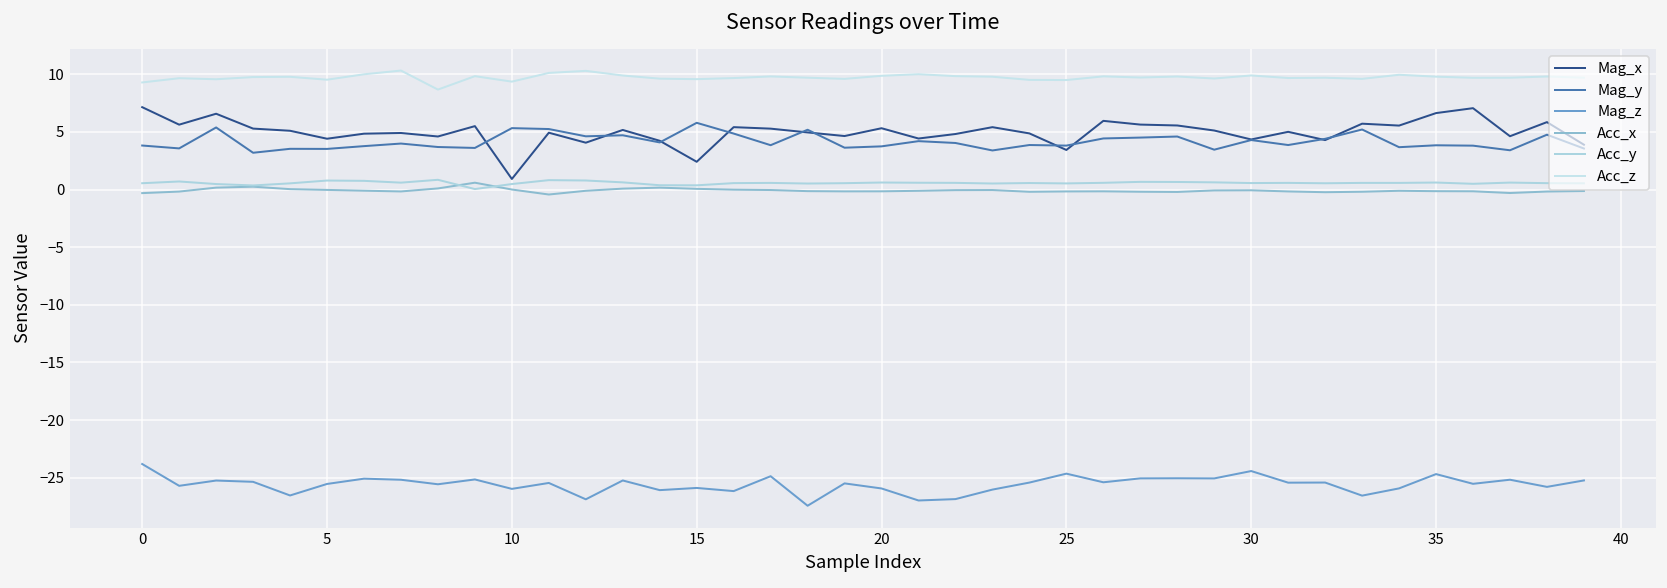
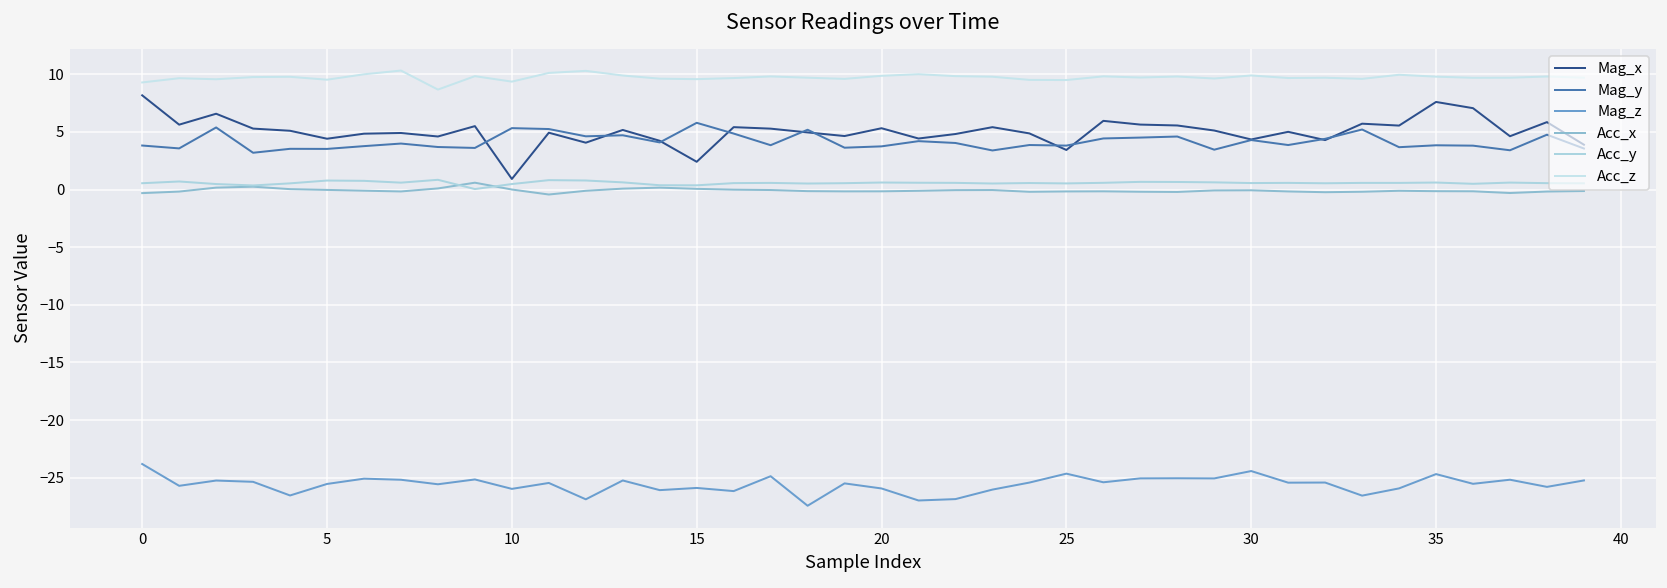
Mag_x, 0: 7 -> 8
Mag_x, 35: 7 -> 8
